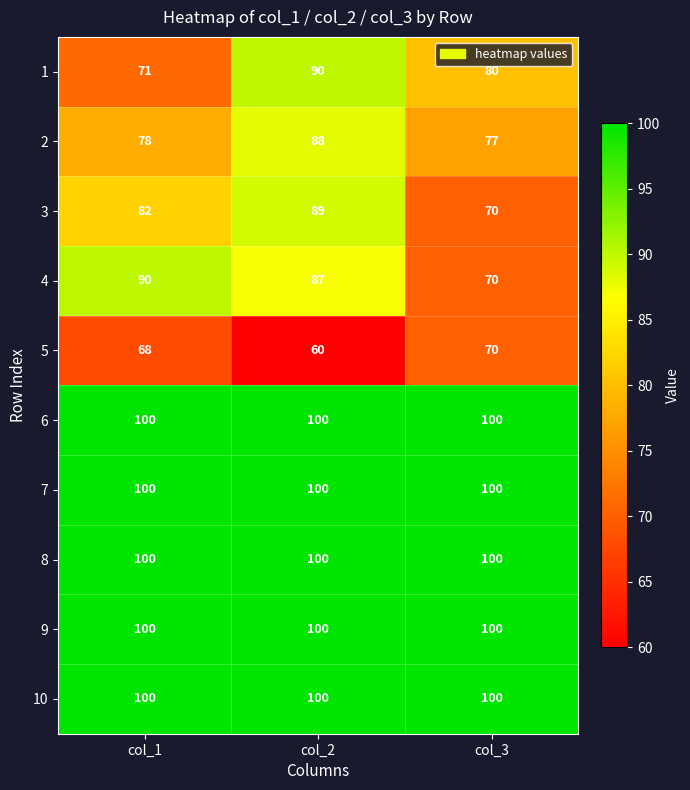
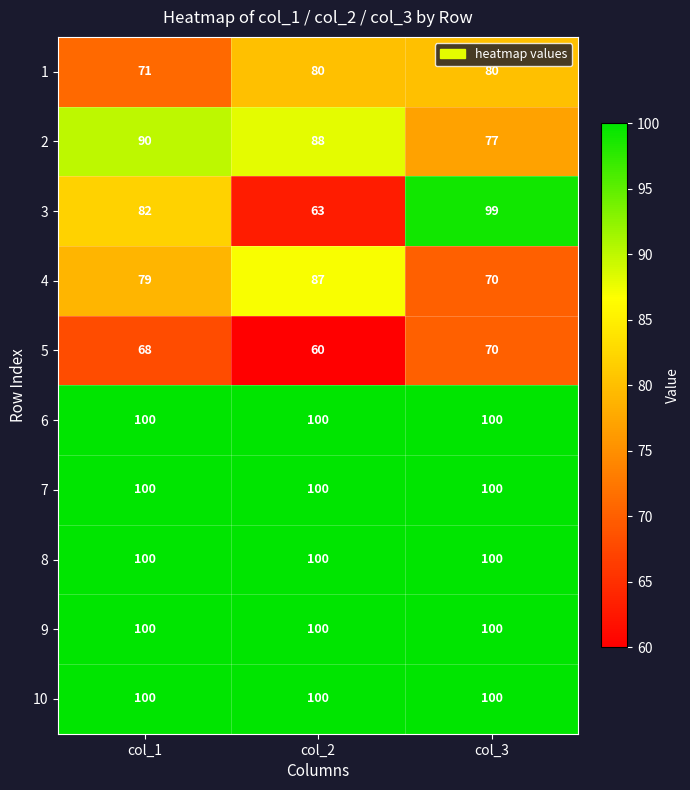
1, col_2: 90 -> 80
2, col_1: 78 -> 90
3, col_2: 89 -> 63
3, col_3: 70 -> 99
4, col_1: 90 -> 79
